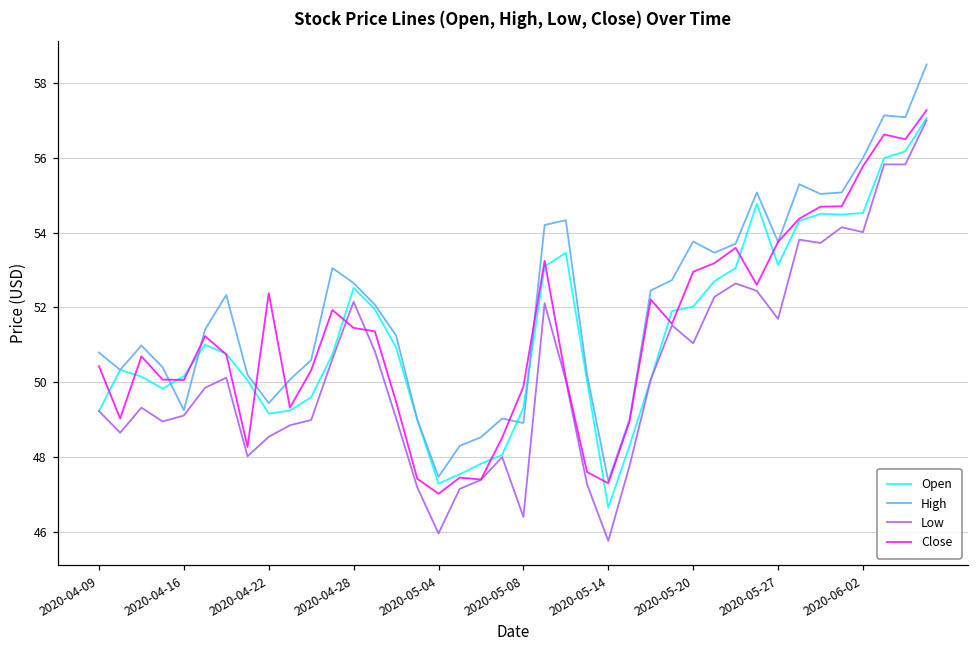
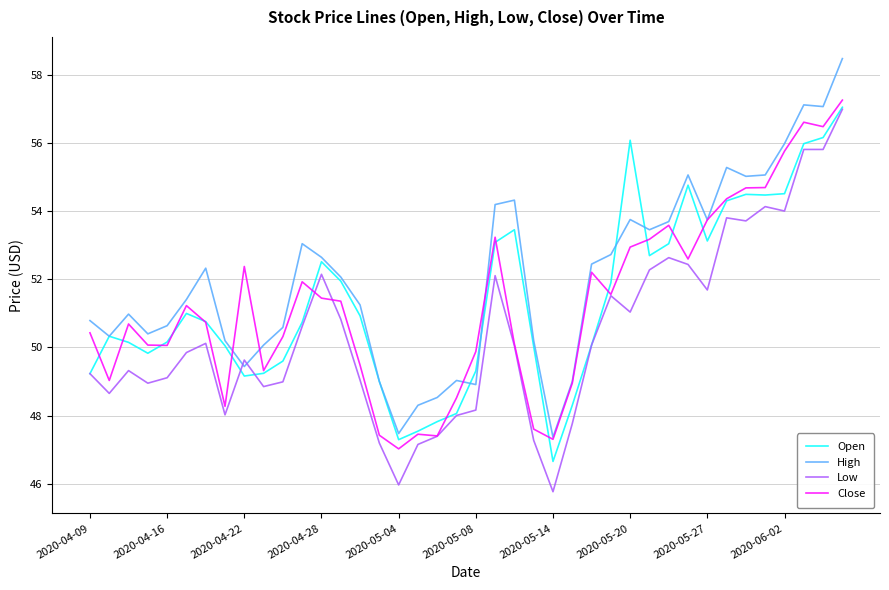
High, 2020-04-16: 49.3 -> 50.6
Low, 2020-04-22: 48.5 -> 49.6
Low, 2020-05-08: 46.4 -> 48.2
Open, 2020-05-20: 52.0 -> 56.1
